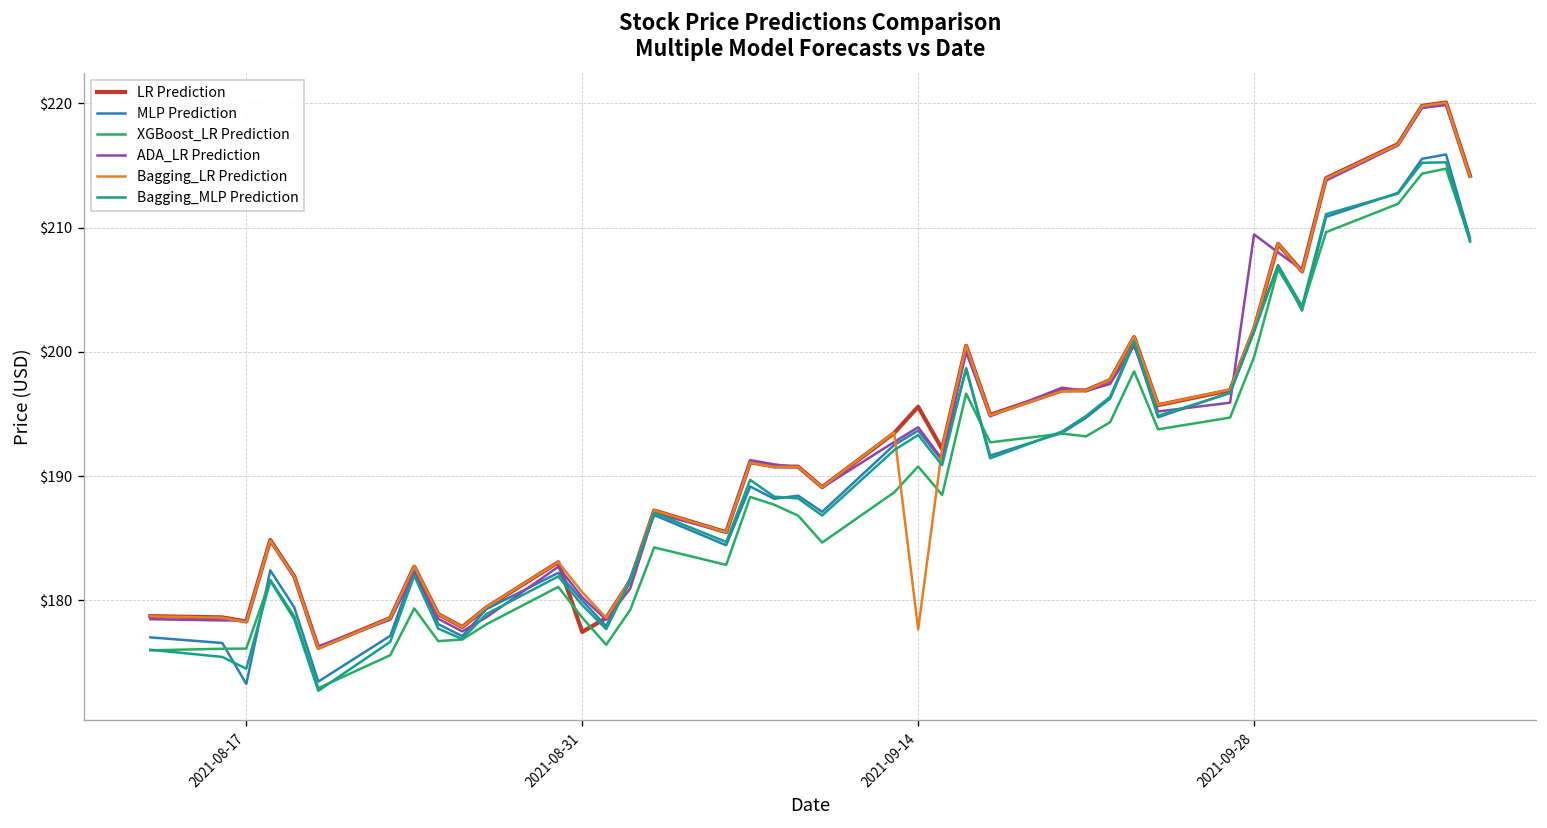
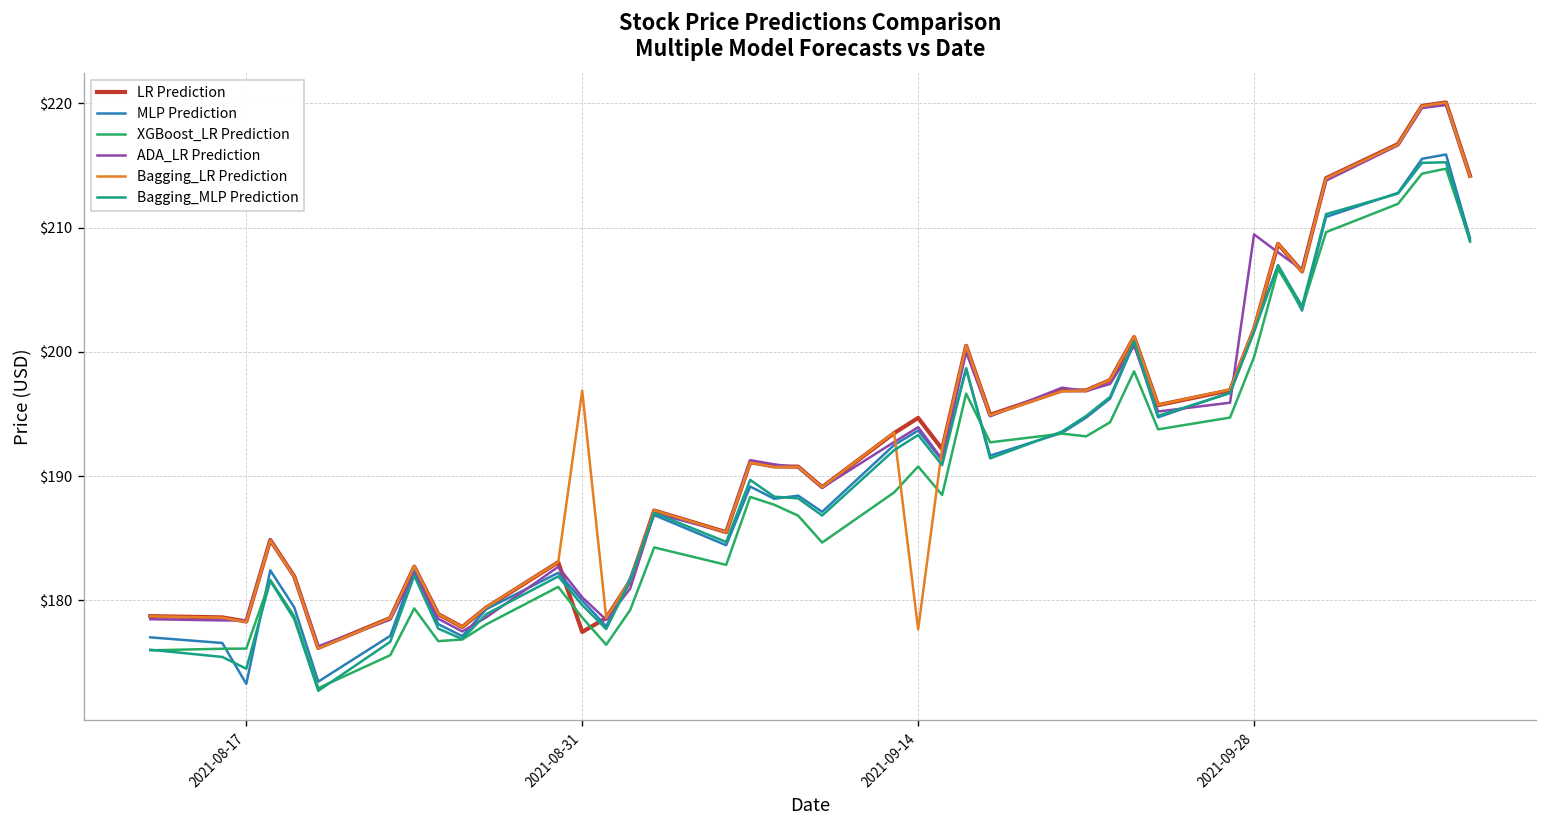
Bagging_LR Prediction, 2021-08-31: $180.7 -> $196.9
LR Prediction, 2021-09-14: $195.6 -> $194.7
